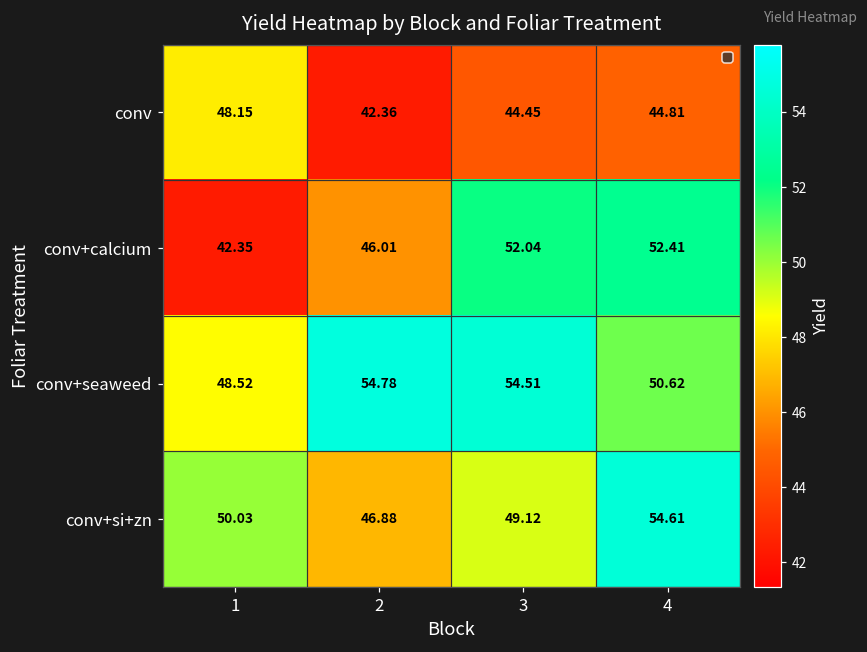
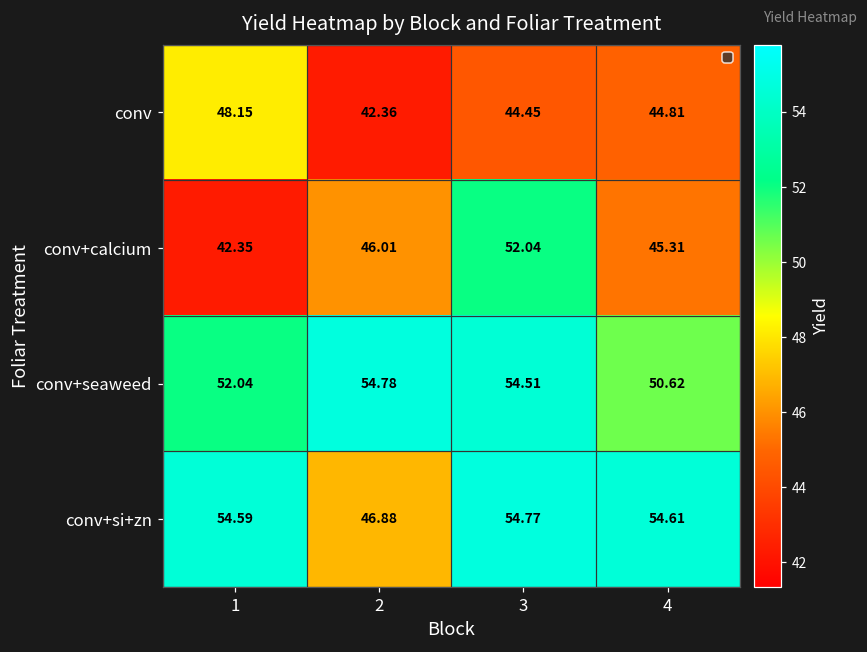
conv+calcium, 4: 52.41 -> 45.31
conv+seaweed, 1: 48.52 -> 52.04
conv+si+zn, 1: 50.03 -> 54.59
conv+si+zn, 3: 49.12 -> 54.77
